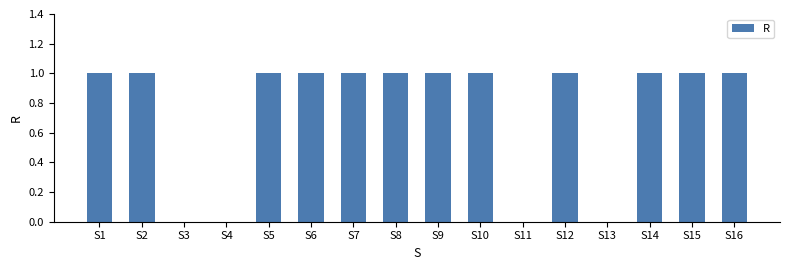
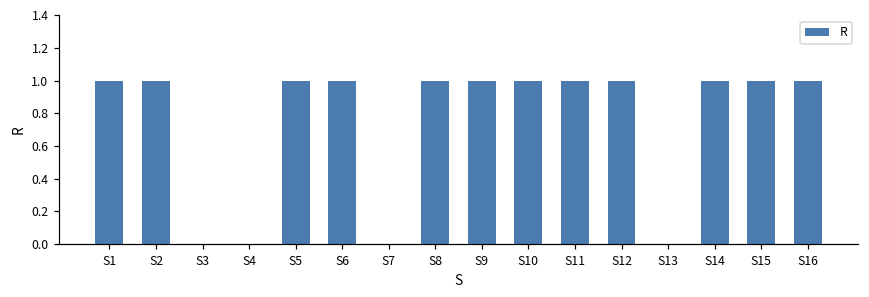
S7: 1 -> 0
S11: 0 -> 1
